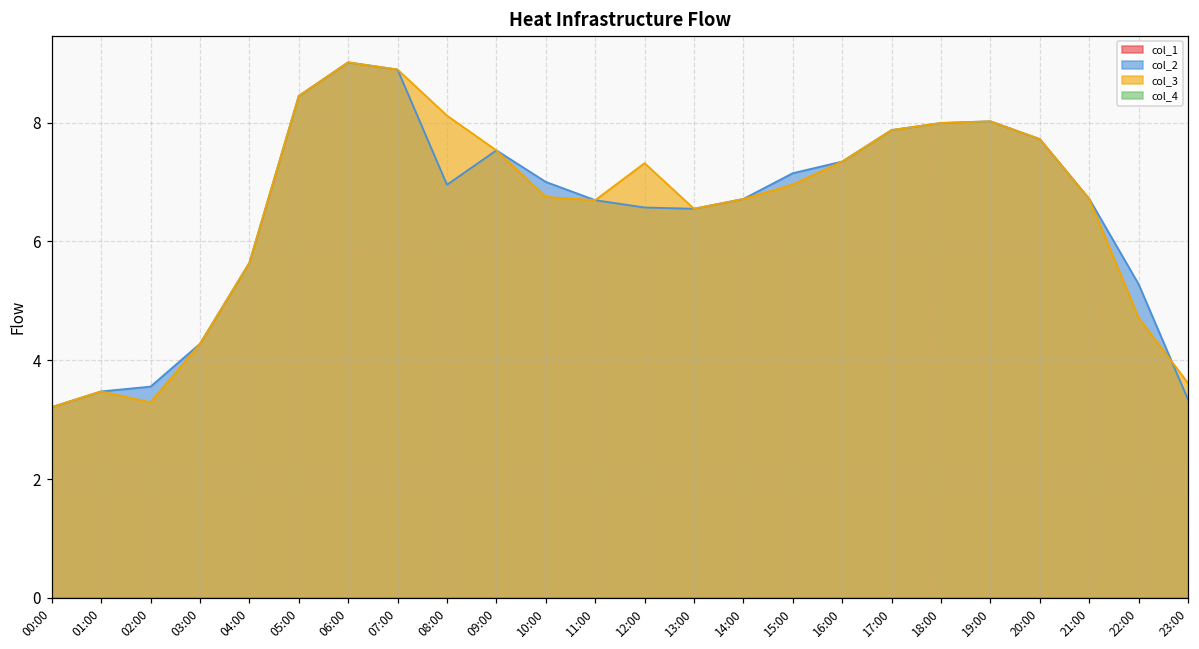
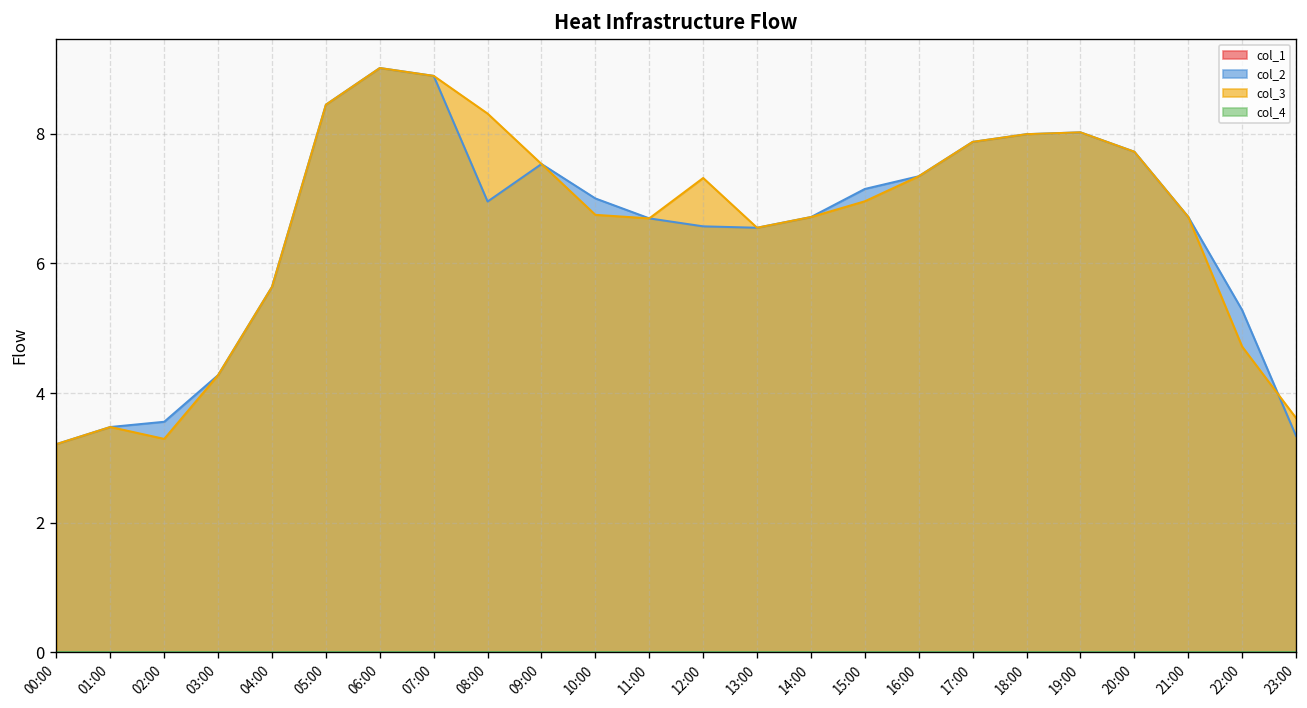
col_3, 08:00: 8.1 -> 8.3
